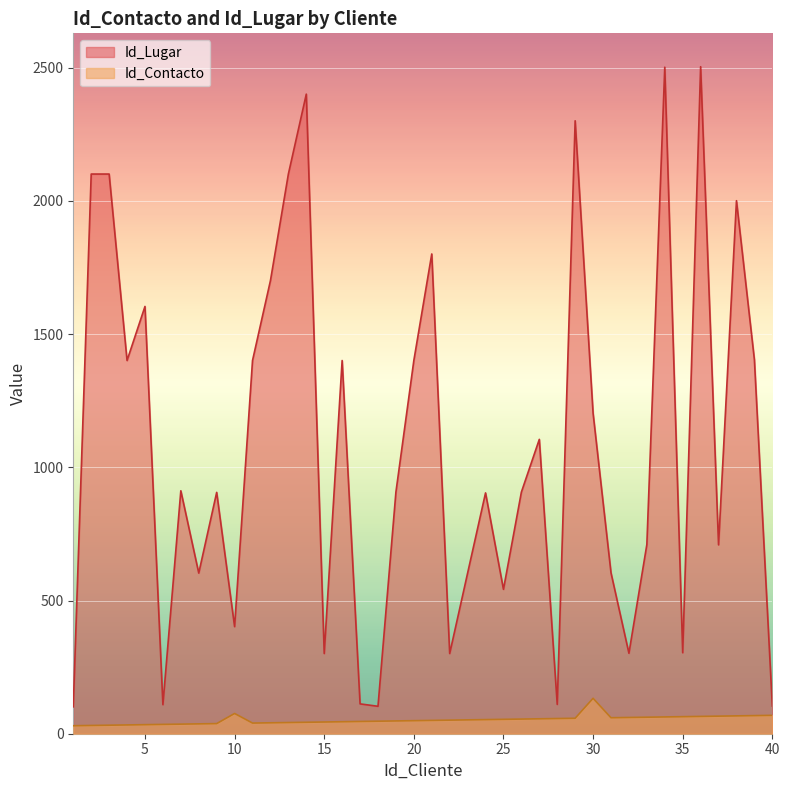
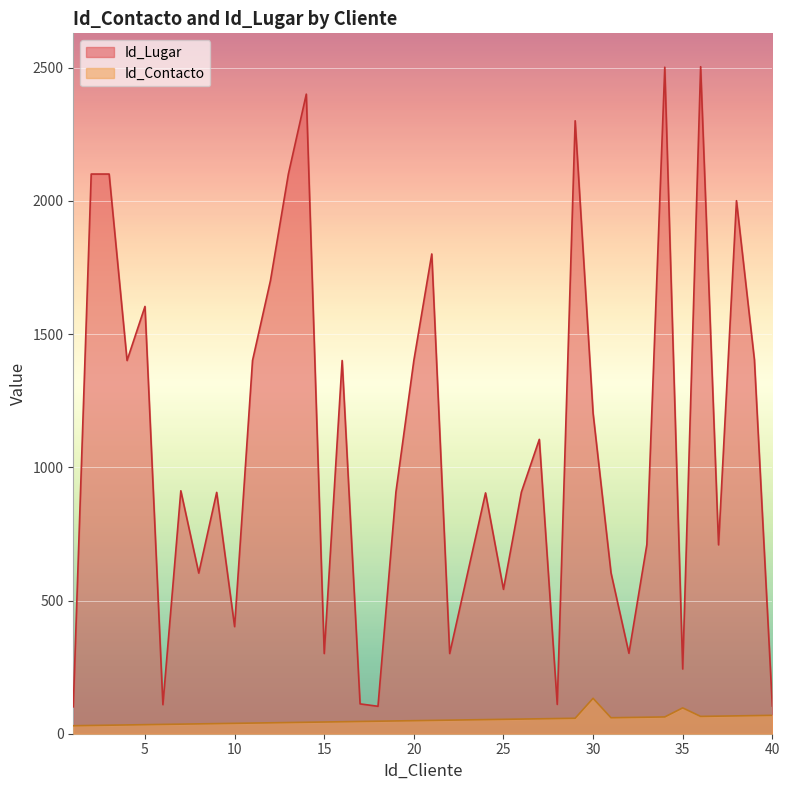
Id_Contacto, 10: 80 -> 40
Id_Lugar, 35: 300 -> 240
Id_Contacto, 35: 60 -> 100
